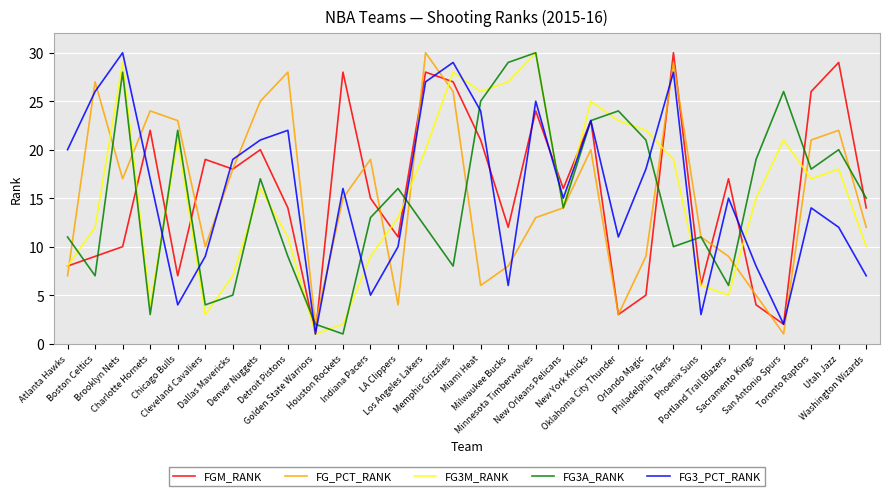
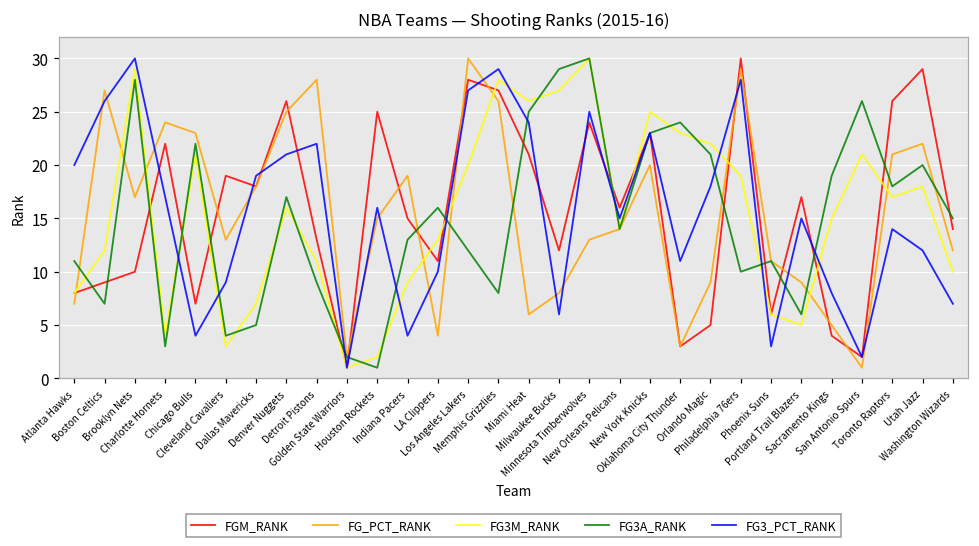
FG_PCT_RANK, Cleveland Cavaliers: 10 -> 13
FGM_RANK, Denver Nuggets: 20 -> 26
FGM_RANK, Detroit Pistons: 14 -> 13
FGM_RANK, Houston Rockets: 28 -> 25
FG3_PCT_RANK, Indiana Pacers: 5 -> 4
